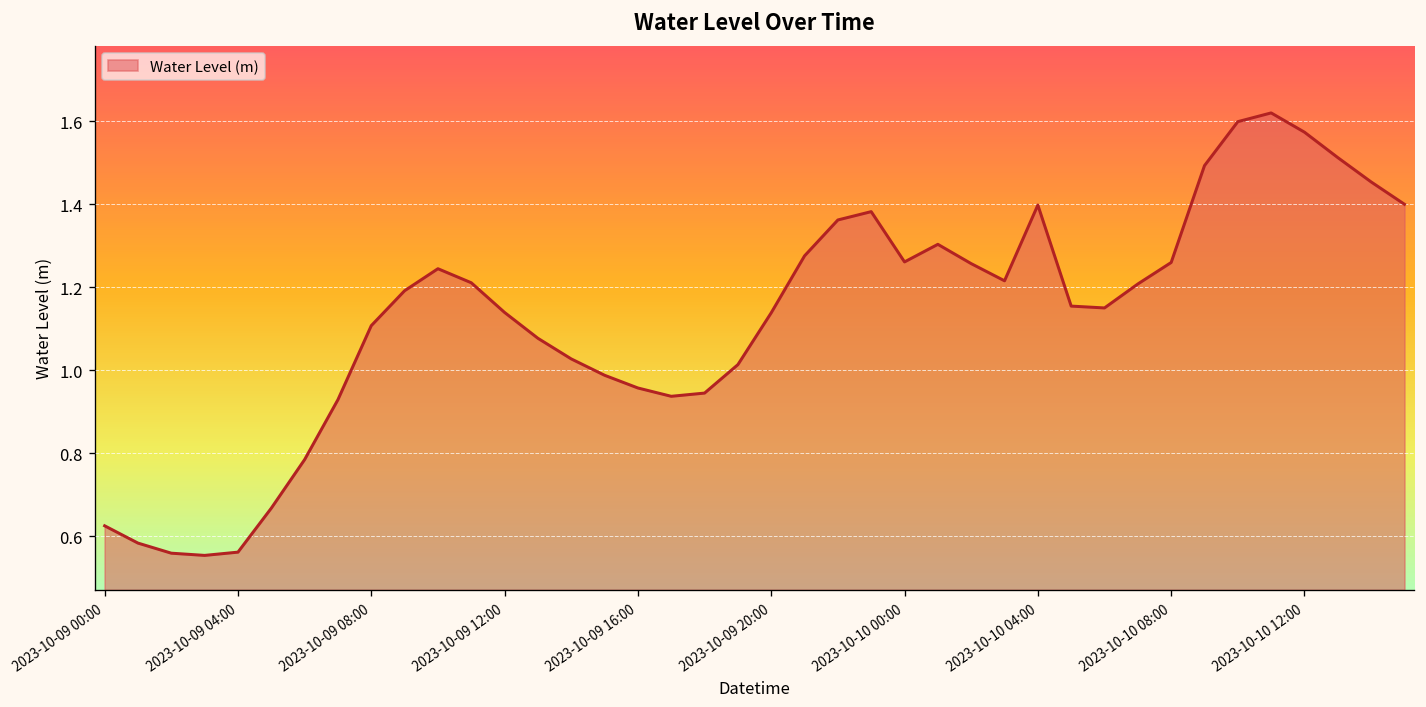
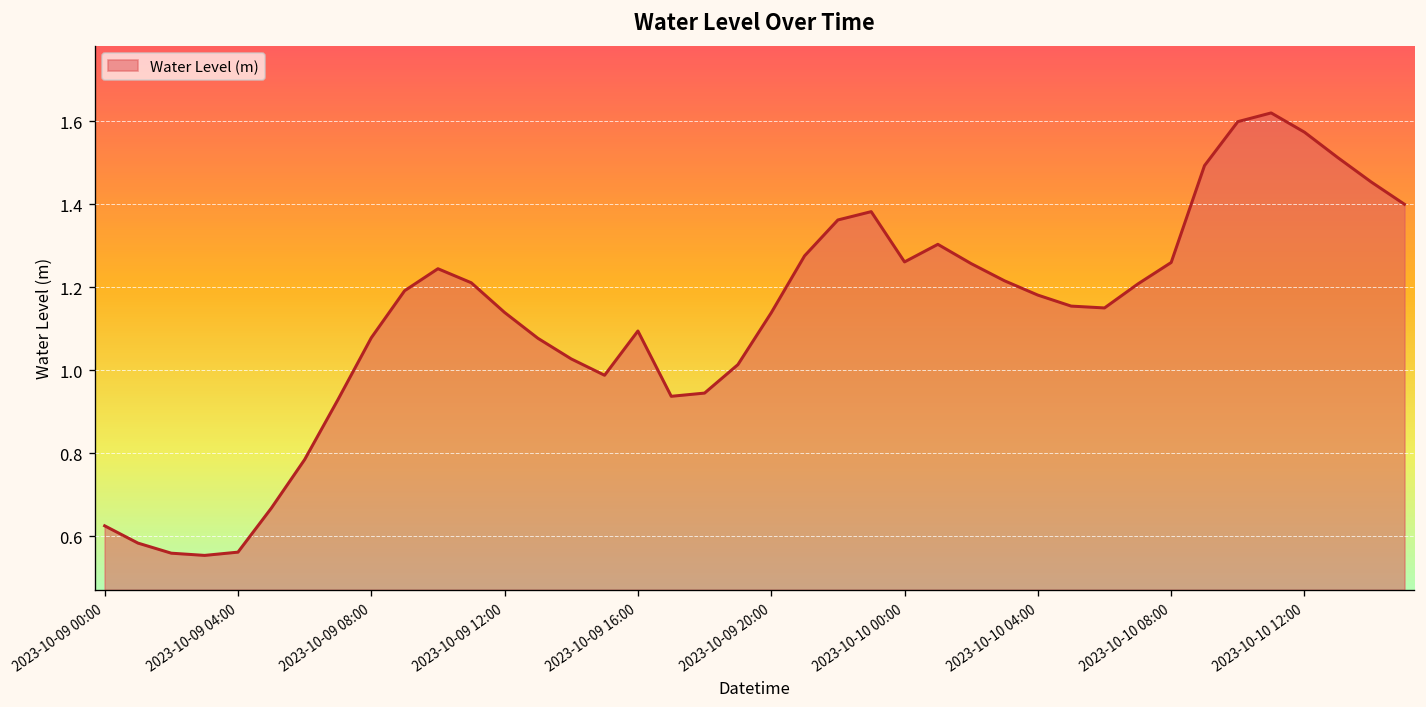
2023-10-09 08:00: 1.11 -> 1.08
2023-10-09 16:00: 0.96 -> 1.09
2023-10-10 04:00: 1.40 -> 1.18
